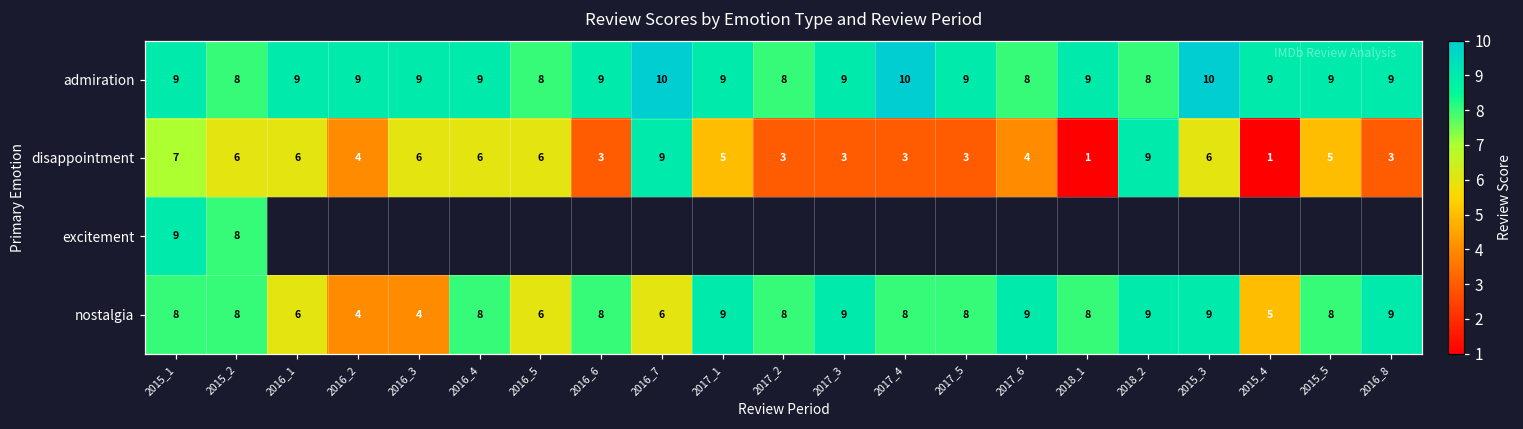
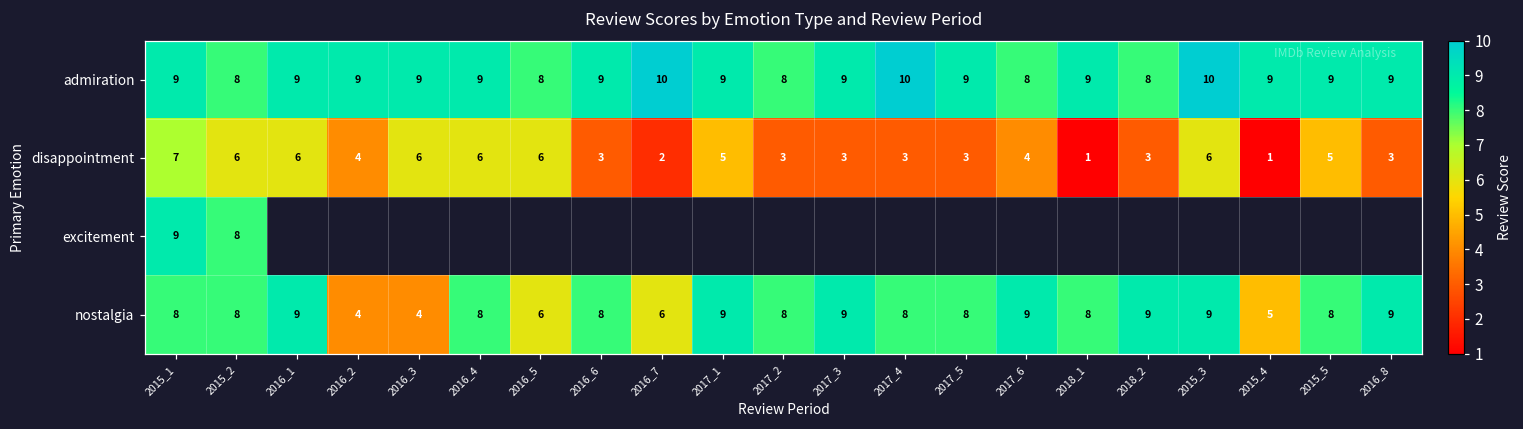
disappointment, 2016_7: 9 -> 2
disappointment, 2018_2: 9 -> 3
nostalgia, 2016_1: 6 -> 9
